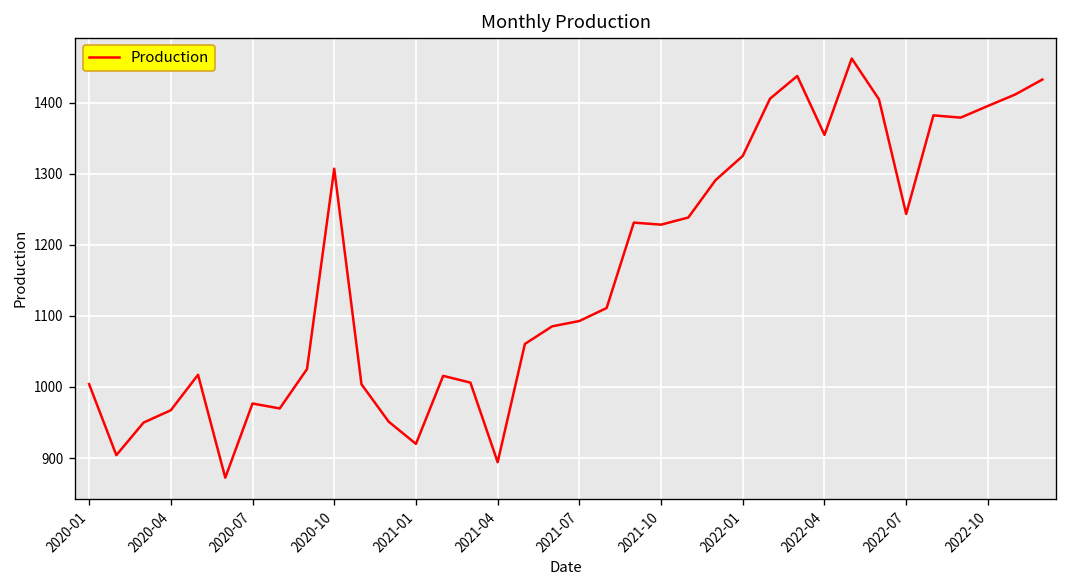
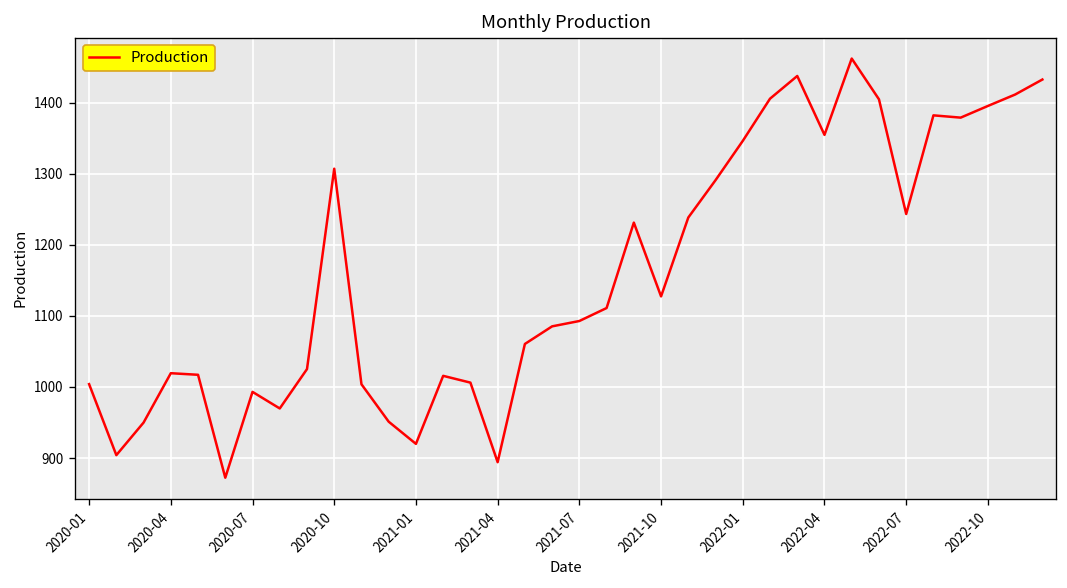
2020-04: 970 -> 1020
2020-07: 980 -> 990
2021-10: 1230 -> 1130
2022-01: 1320 -> 1350
